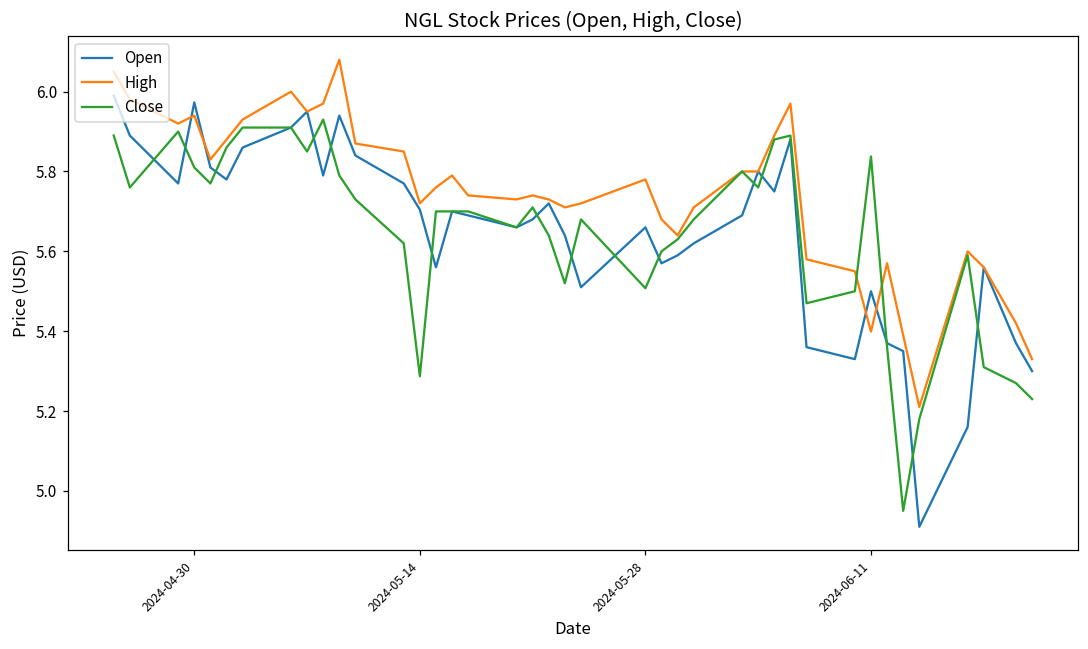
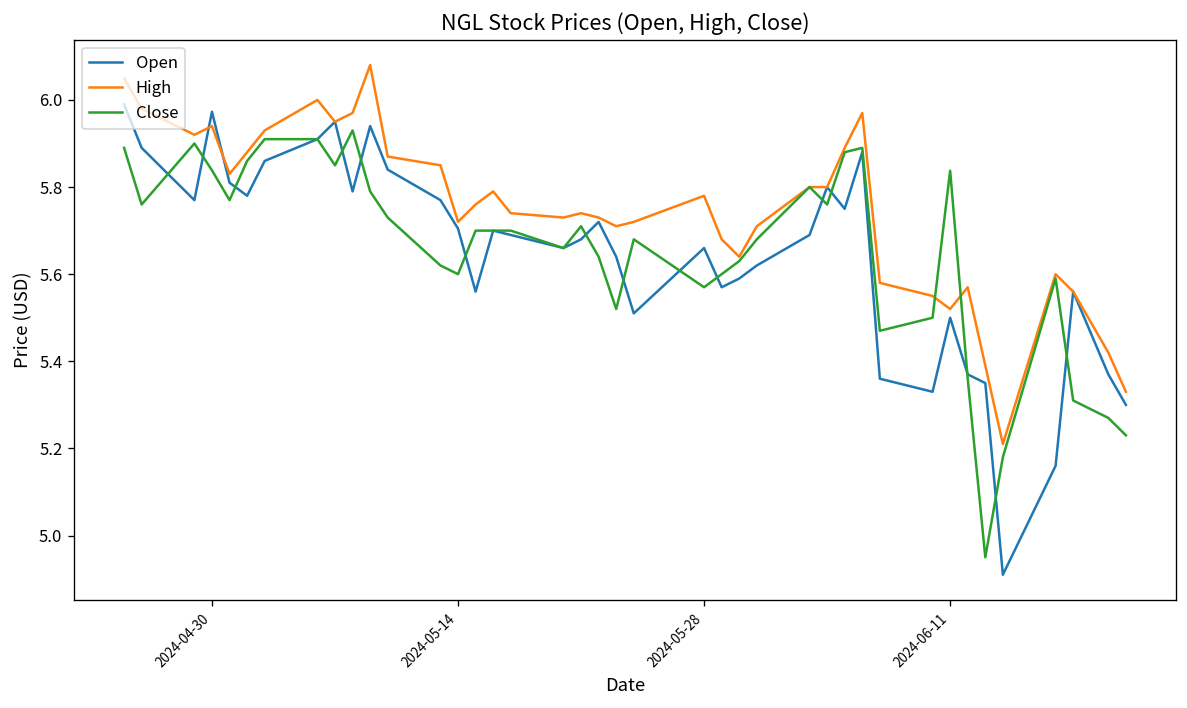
Close, 2024-04-30: 5.81 -> 5.84
Close, 2024-05-14: 5.29 -> 5.60
Close, 2024-05-28: 5.51 -> 5.57
High, 2024-06-11: 5.40 -> 5.52
